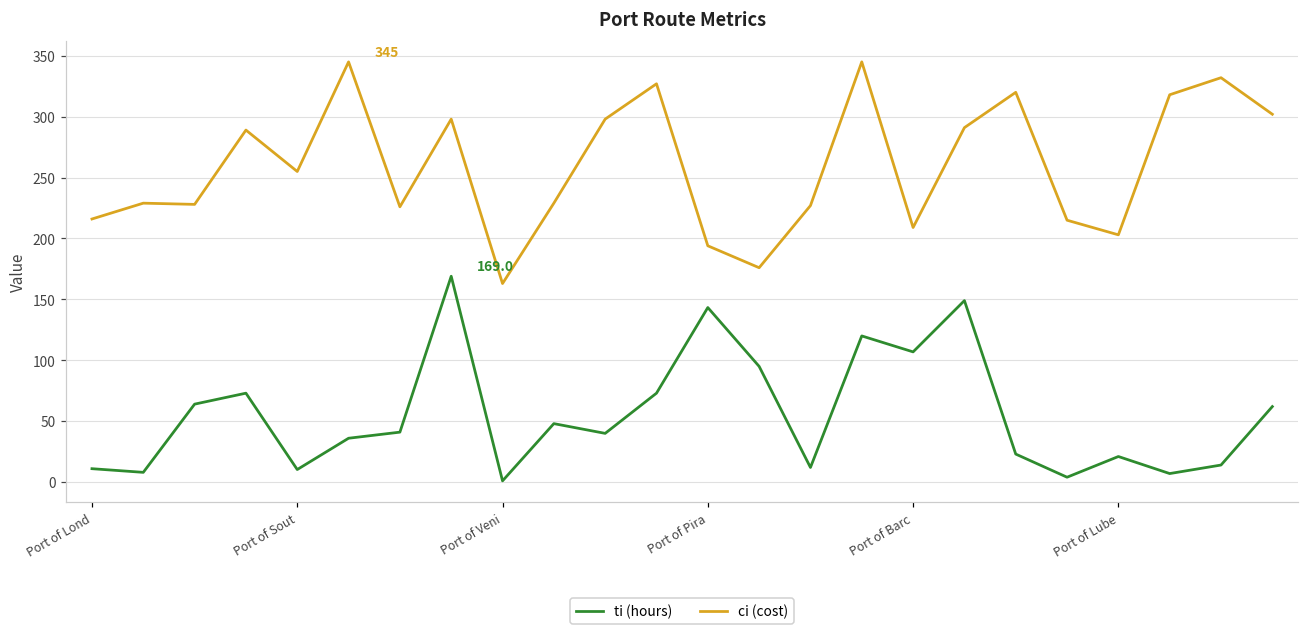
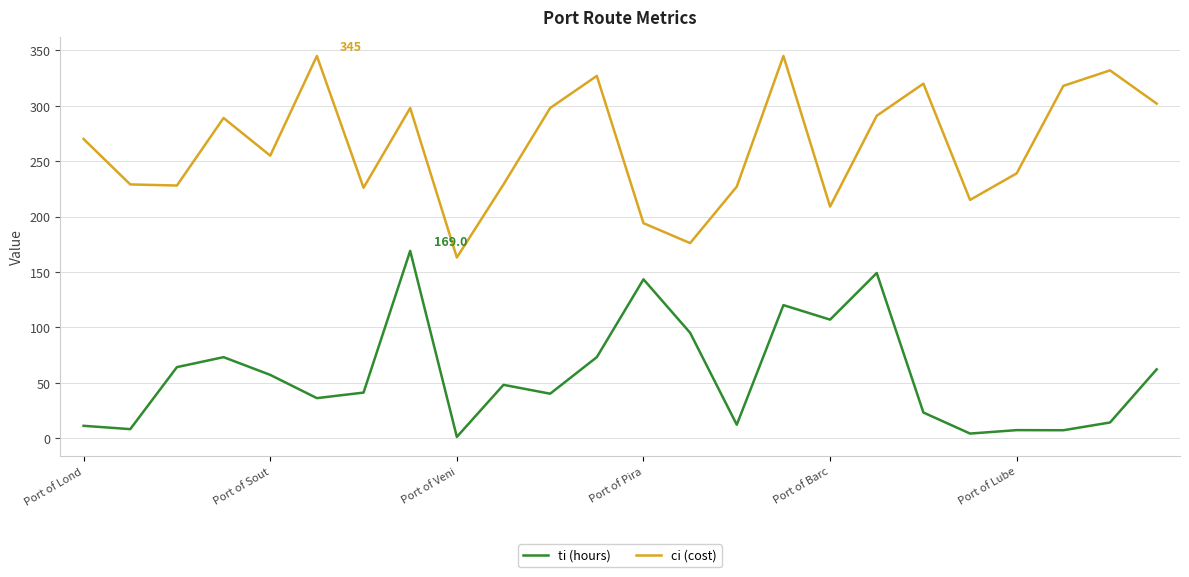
ci (cost), Port of Lond: 216 -> 270
ti (hours), Port of Sout: 10 -> 57
ti (hours), Port of Lube: 21 -> 7
ci (cost), Port of Lube: 203 -> 239
